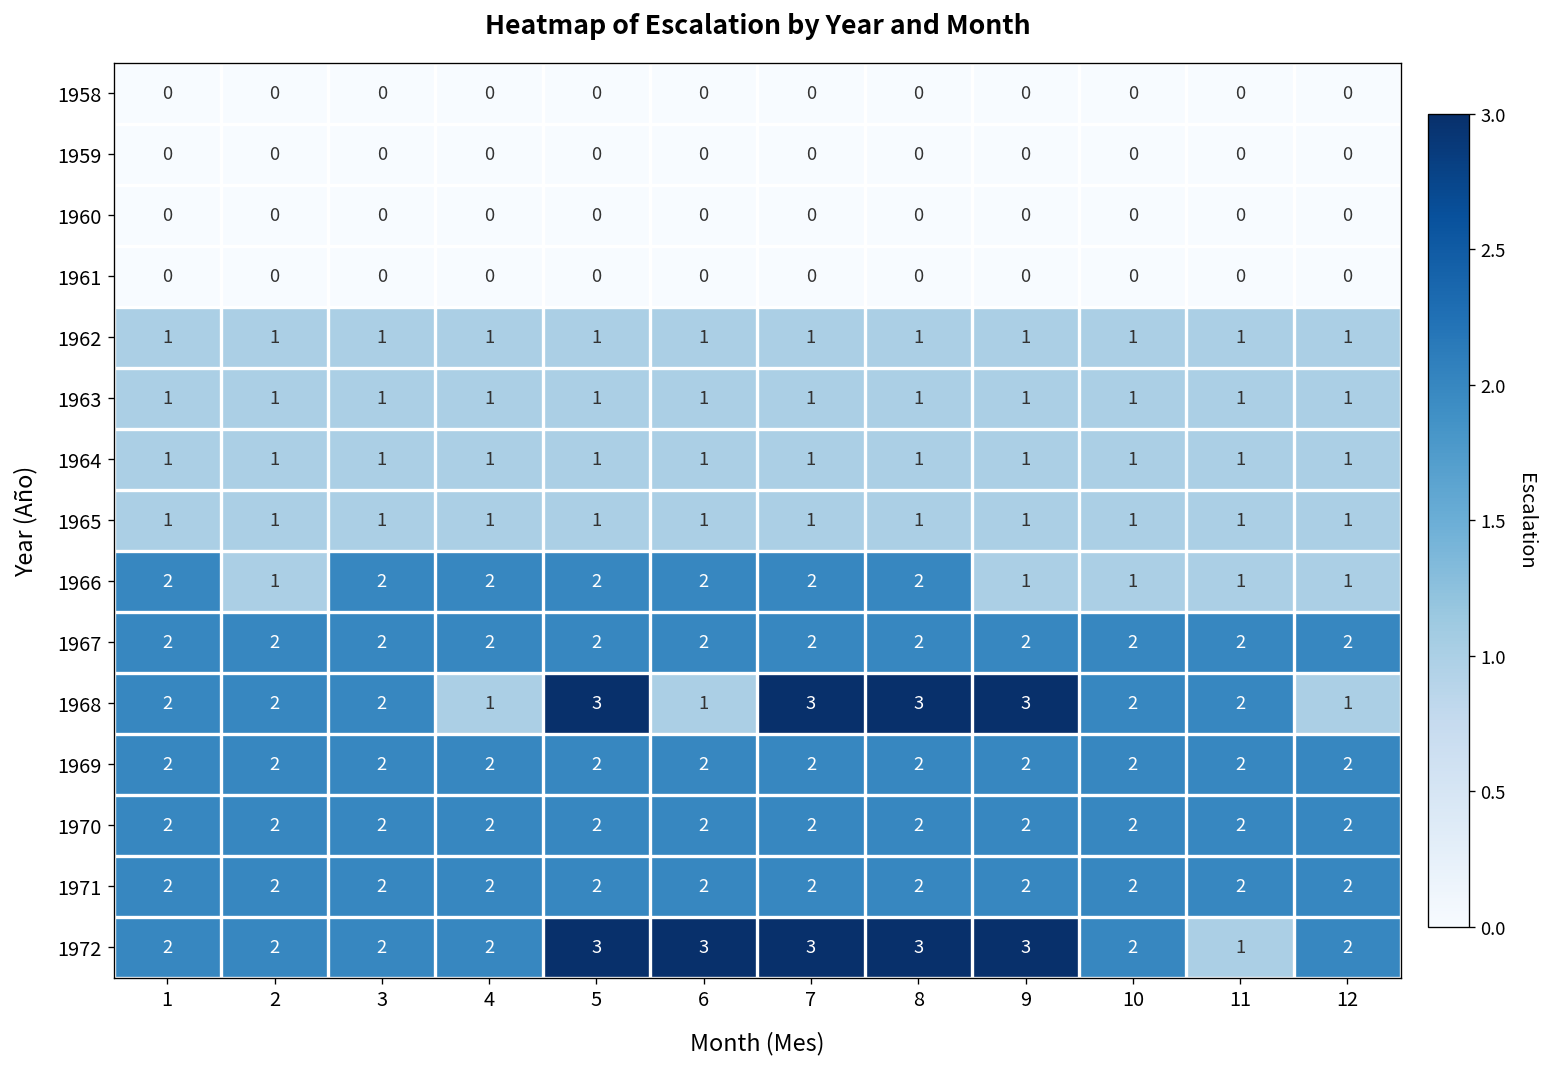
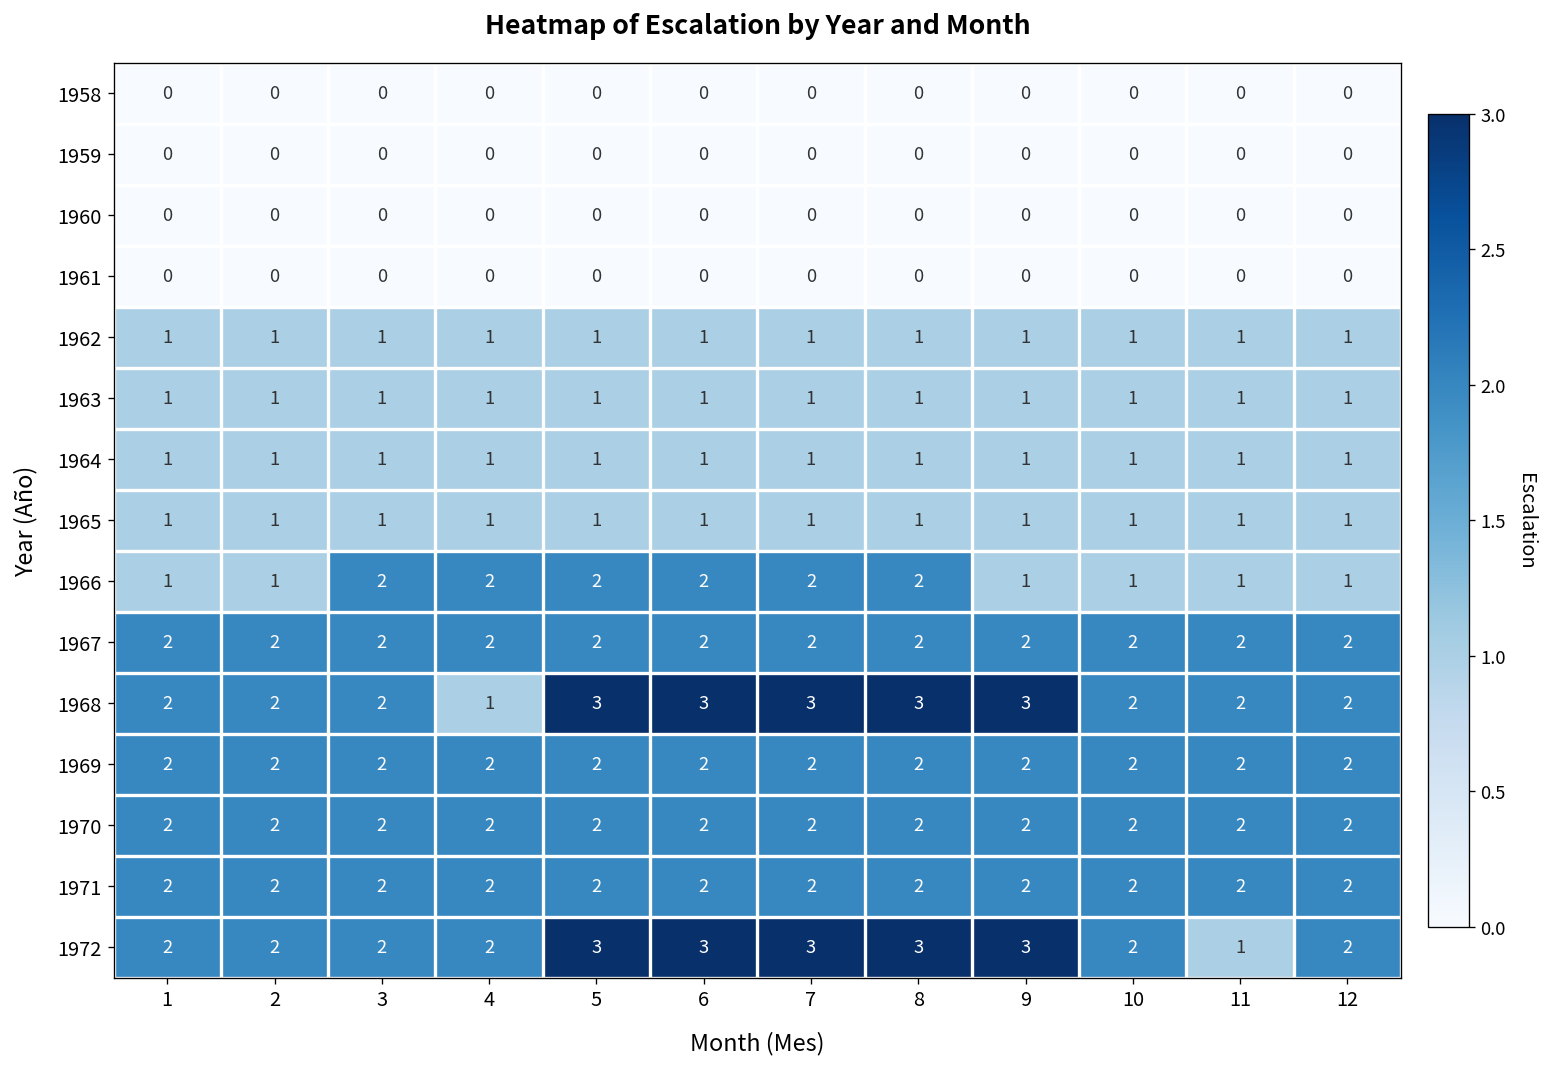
1966, 1: 2 -> 1
1968, 6: 1 -> 3
1968, 12: 1 -> 2
